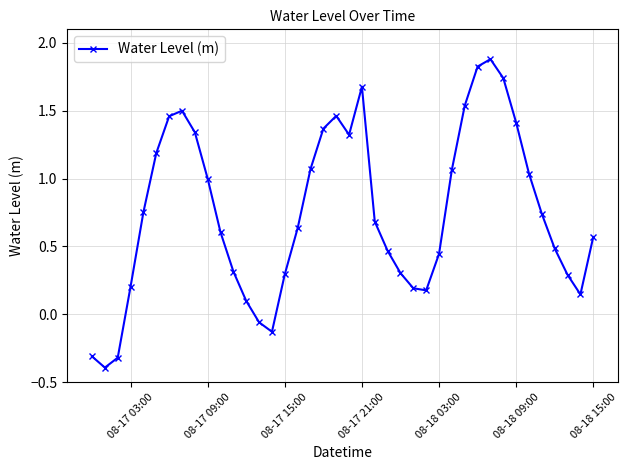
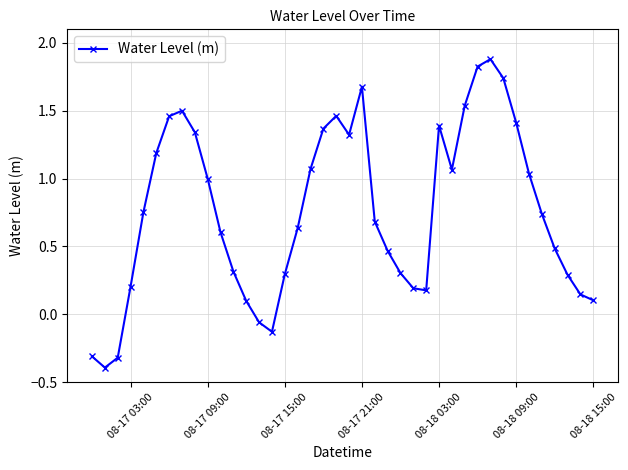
08-18 03:00: 0.45 -> 1.39
08-18 15:00: 0.57 -> 0.10
